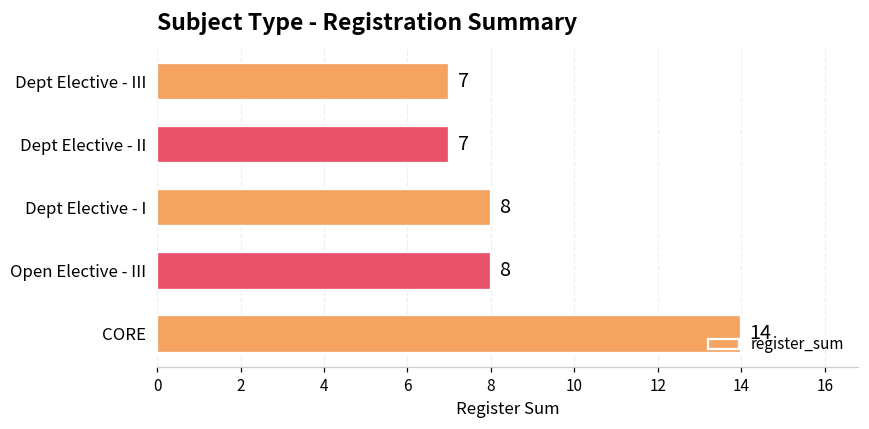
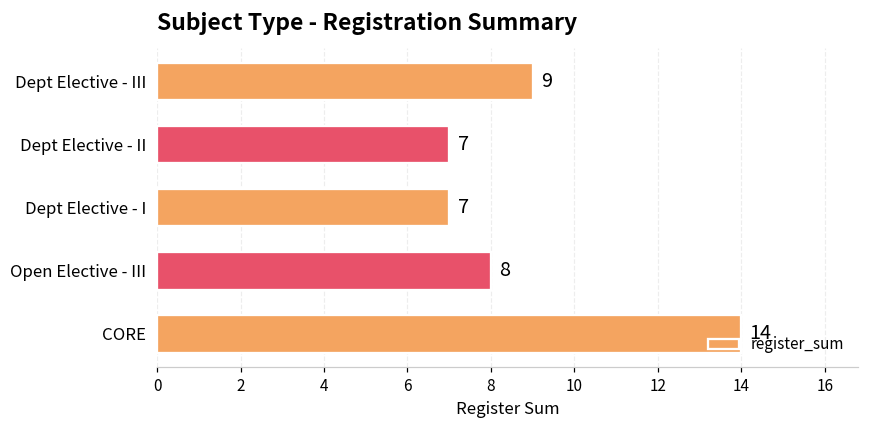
Dept Elective - III: 7 -> 9
Dept Elective - I: 8 -> 7
